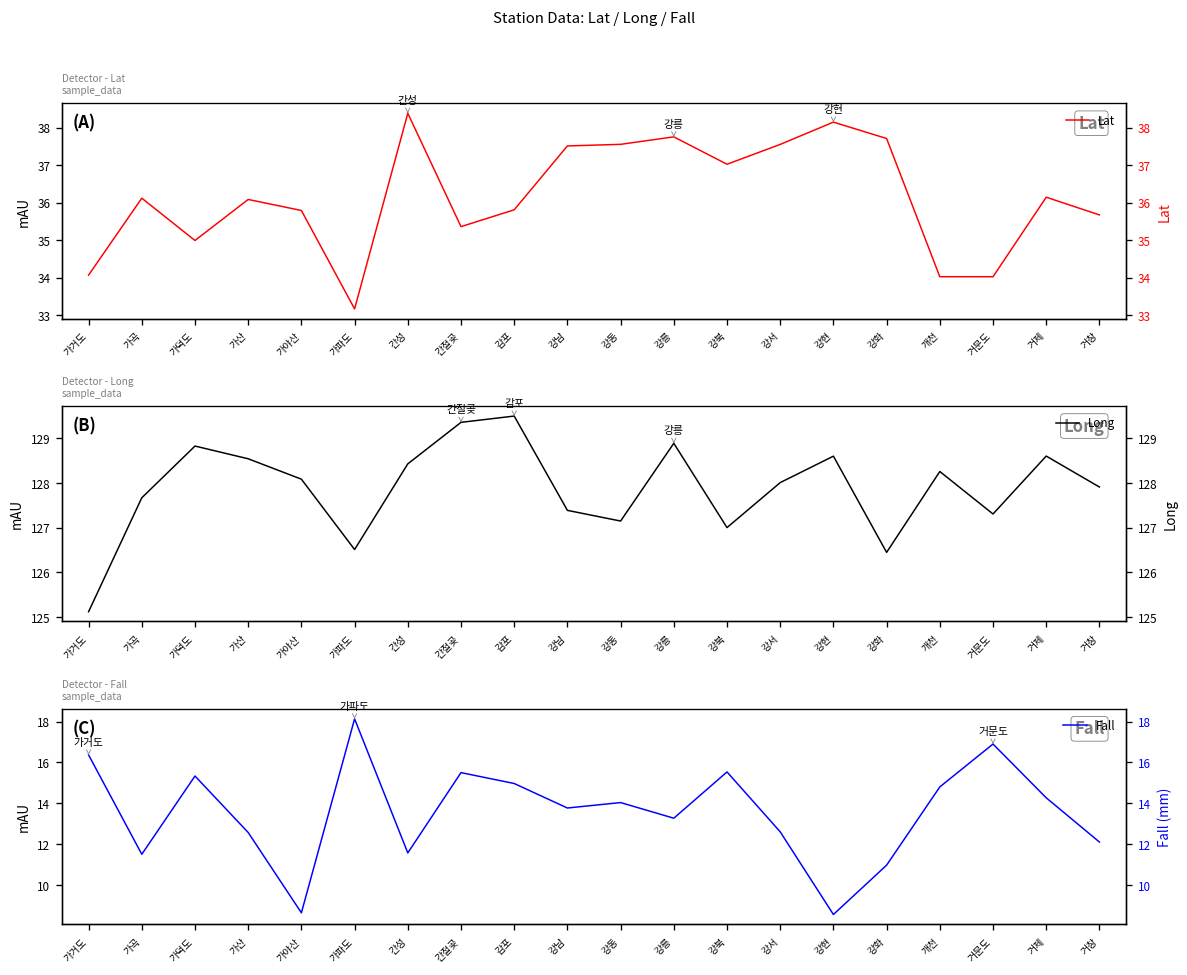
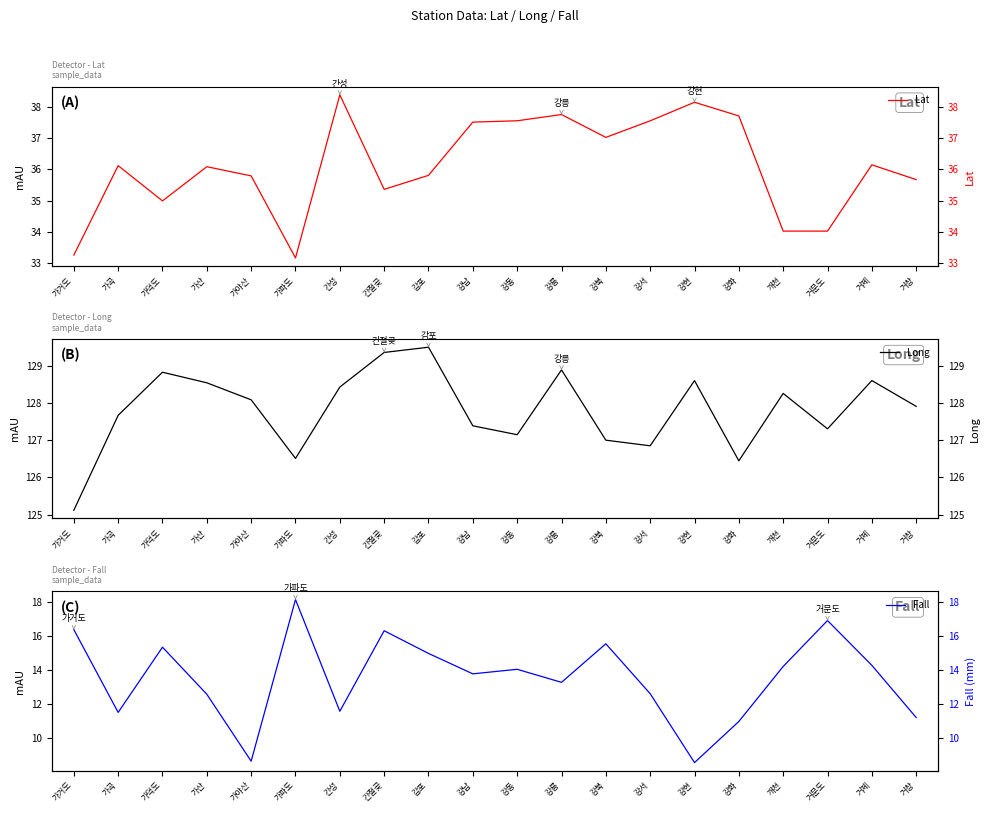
Detector - Lat sample_data, 가거도: 34.1 -> 33.3
Detector - Long sample_data, 강서: 128.0 -> 126.9
Detector - Fall sample_data, 간절곶: 15.5 -> 16.3
Detector - Fall sample_data, 개천: 14.8 -> 14.2
Detector - Fall sample_data, 거창: 12.1 -> 11.2
